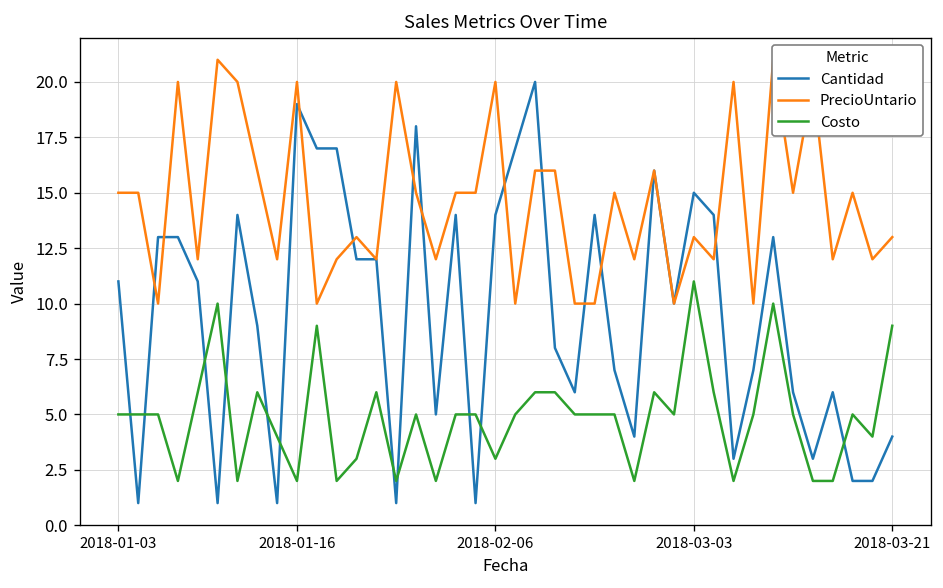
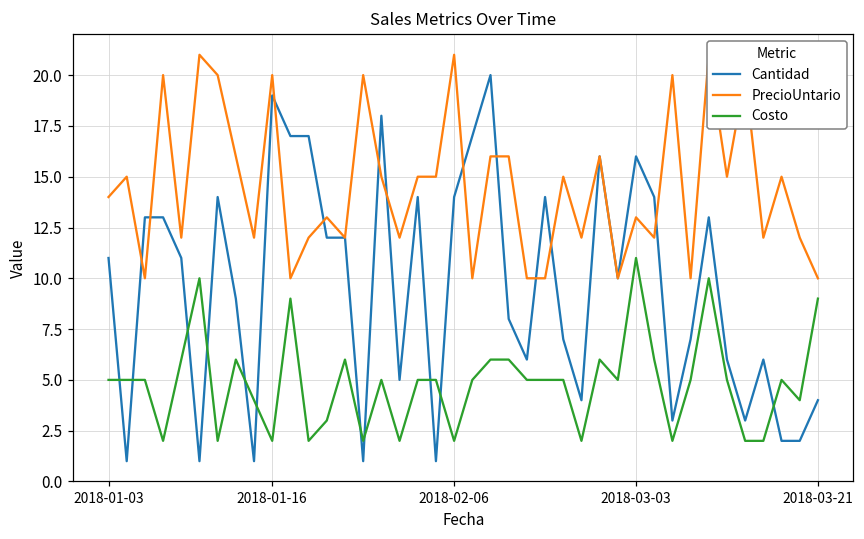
PrecioUntario, 2018-01-03: 15 -> 14
PrecioUntario, 2018-02-06: 20 -> 21
Costo, 2018-02-06: 3 -> 2
Cantidad, 2018-03-03: 15 -> 16
PrecioUntario, 2018-03-21: 13 -> 10
